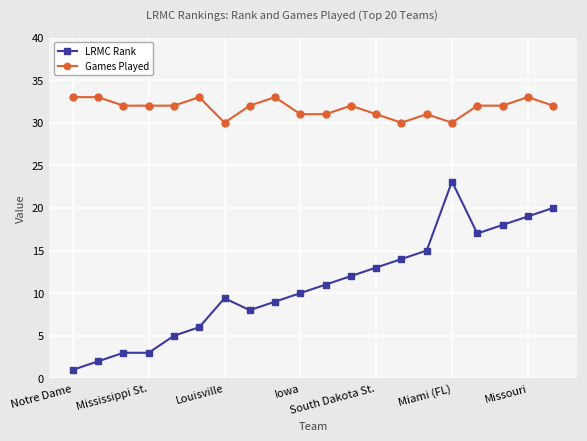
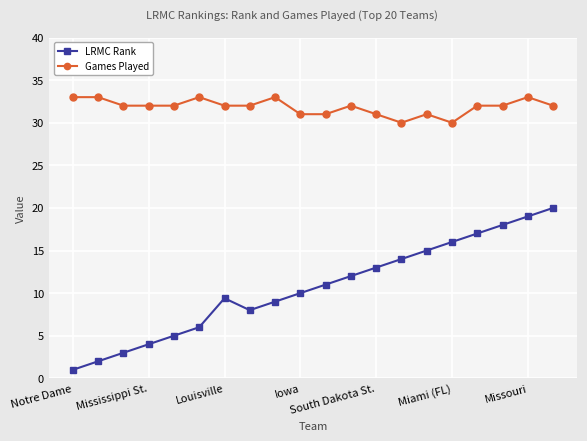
LRMC Rank, Mississippi St.: 3 -> 4
Games Played, Louisville: 30 -> 32
LRMC Rank, Miami (FL): 23 -> 16
